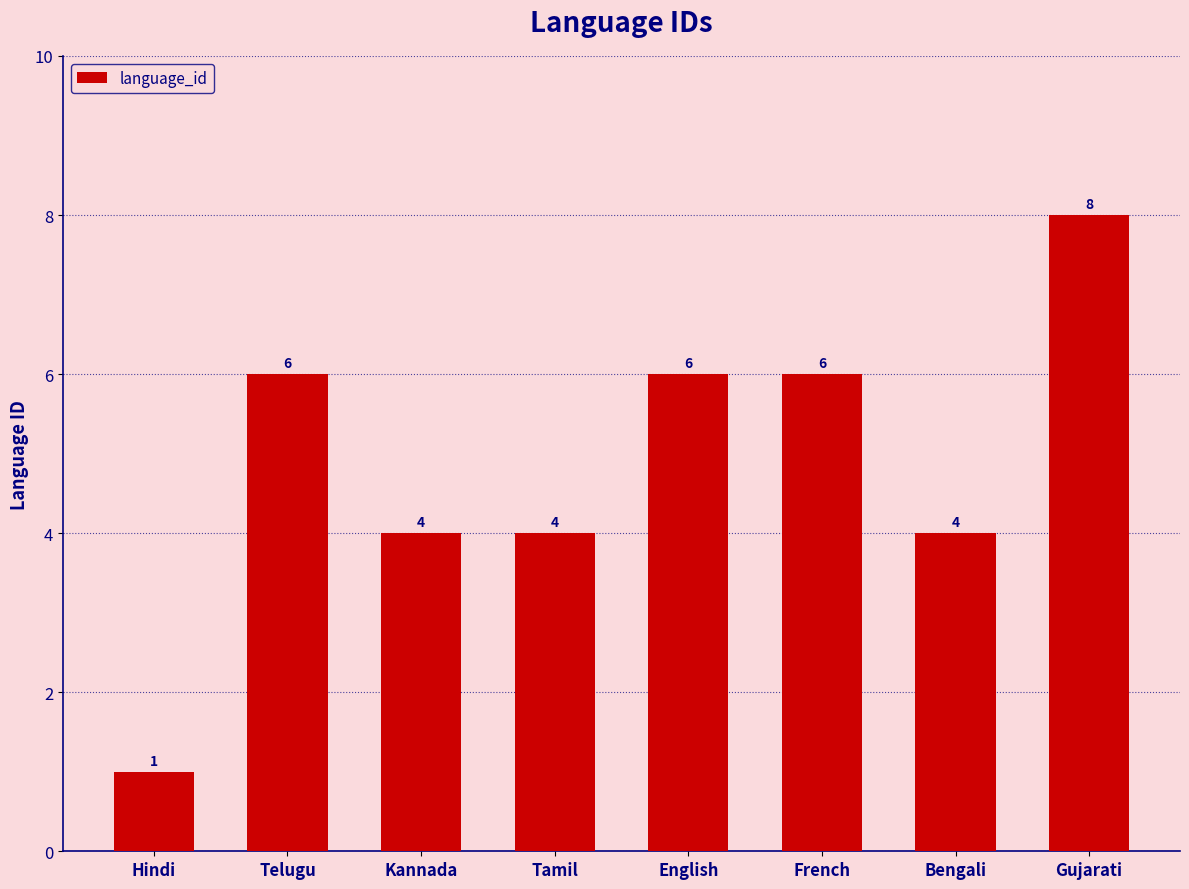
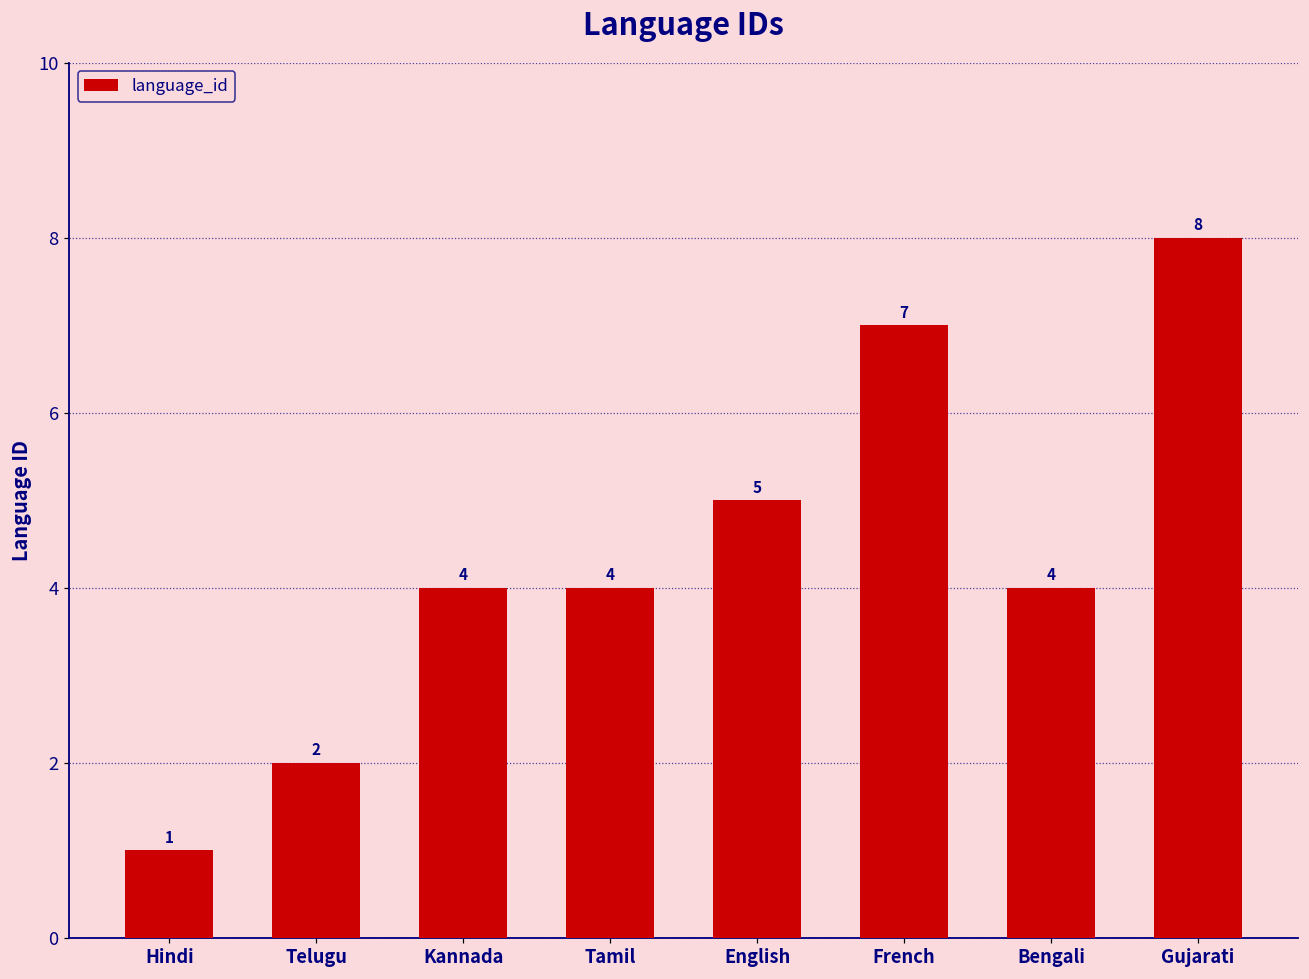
Telugu: 6 -> 2
English: 6 -> 5
French: 6 -> 7
